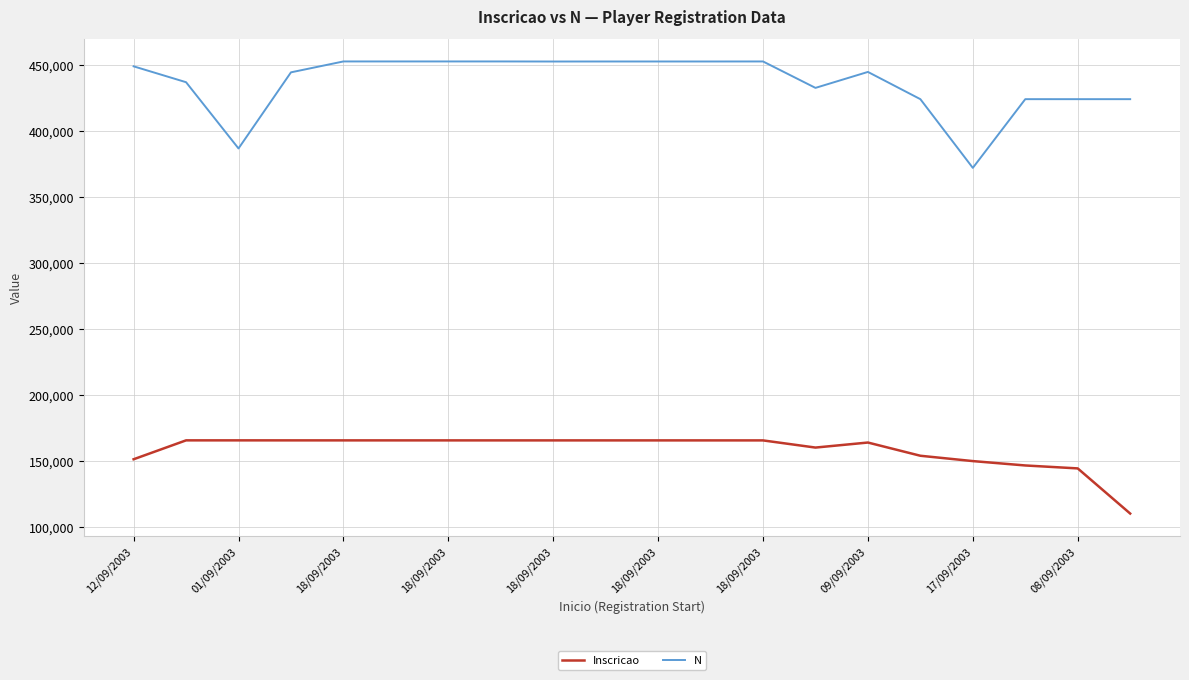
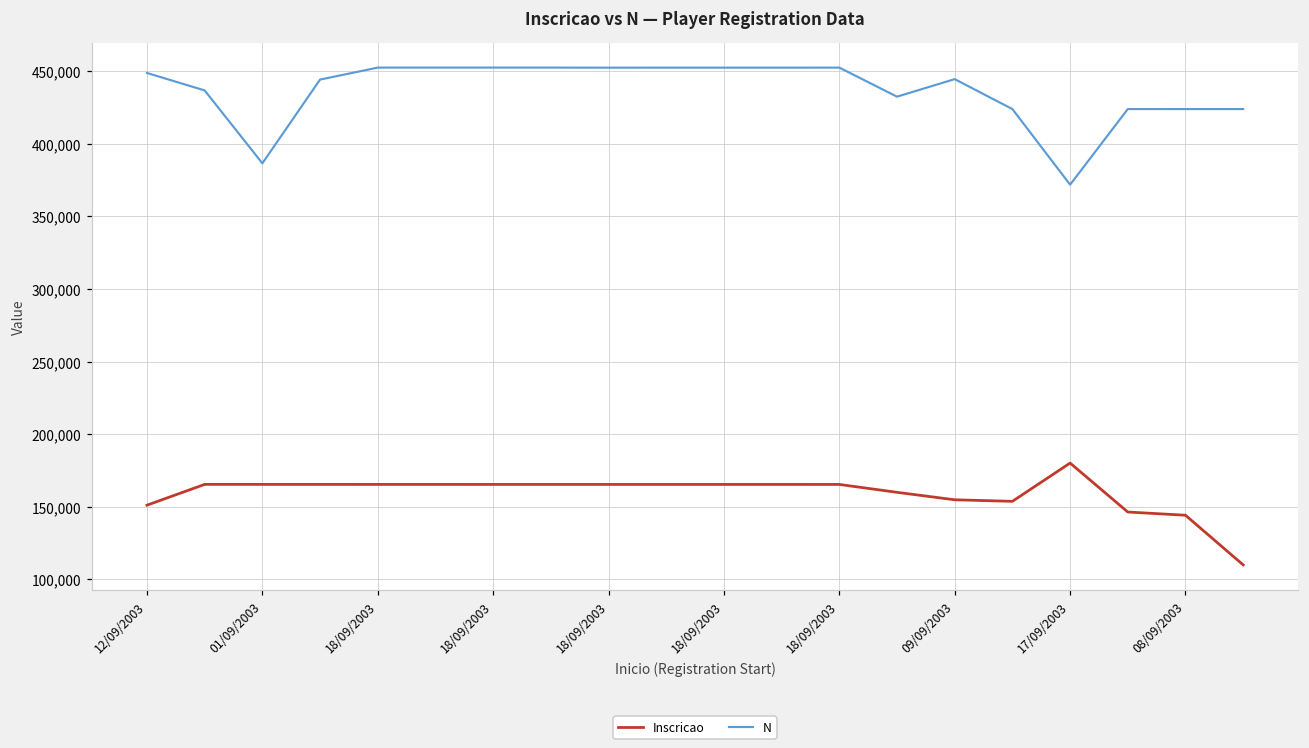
Inscricao, 09/09/2003: 164,000 -> 155,000
Inscricao, 17/09/2003: 150,000 -> 180,000
